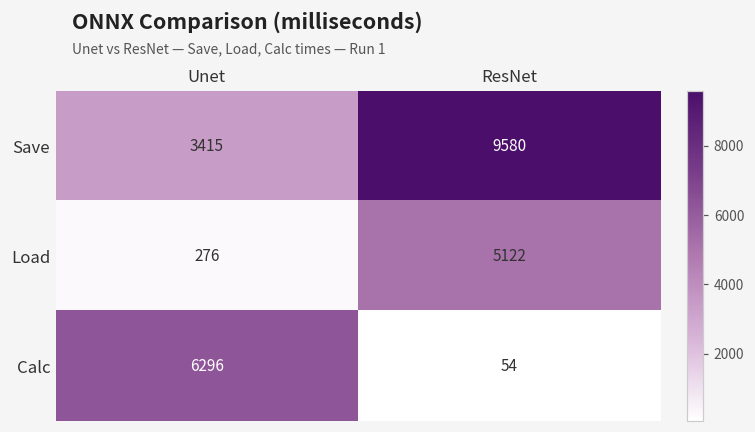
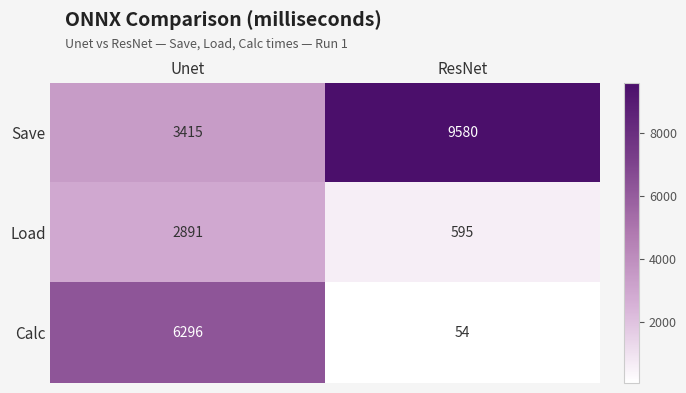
Load, Unet: 276 -> 2891
Load, ResNet: 5122 -> 595
